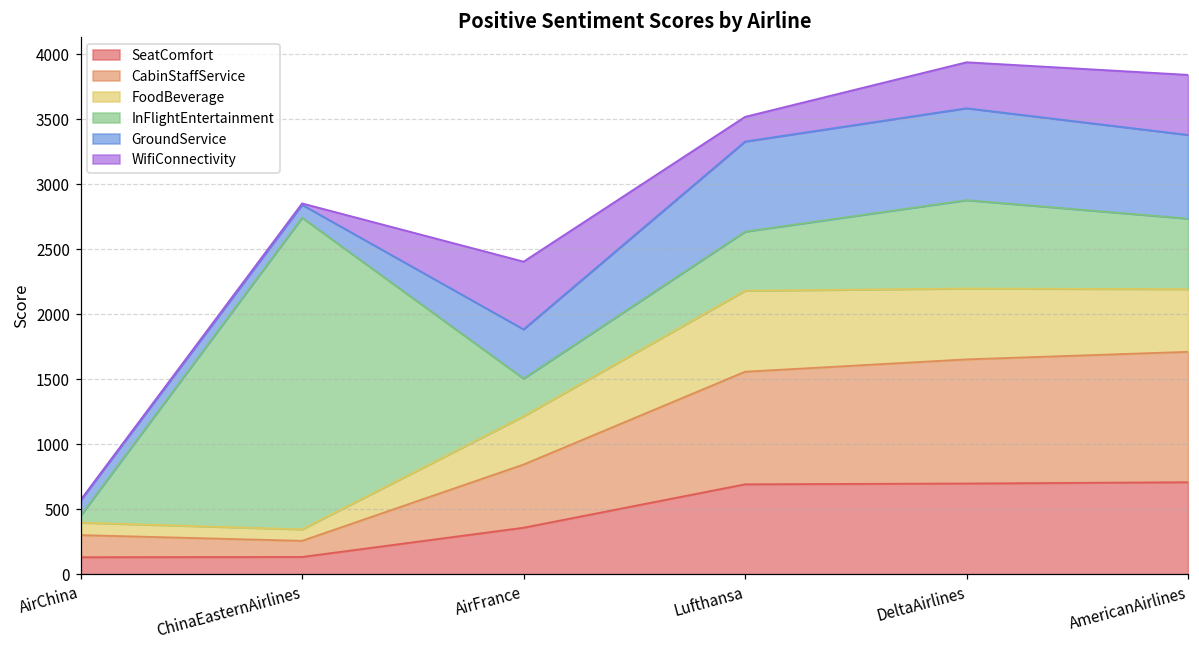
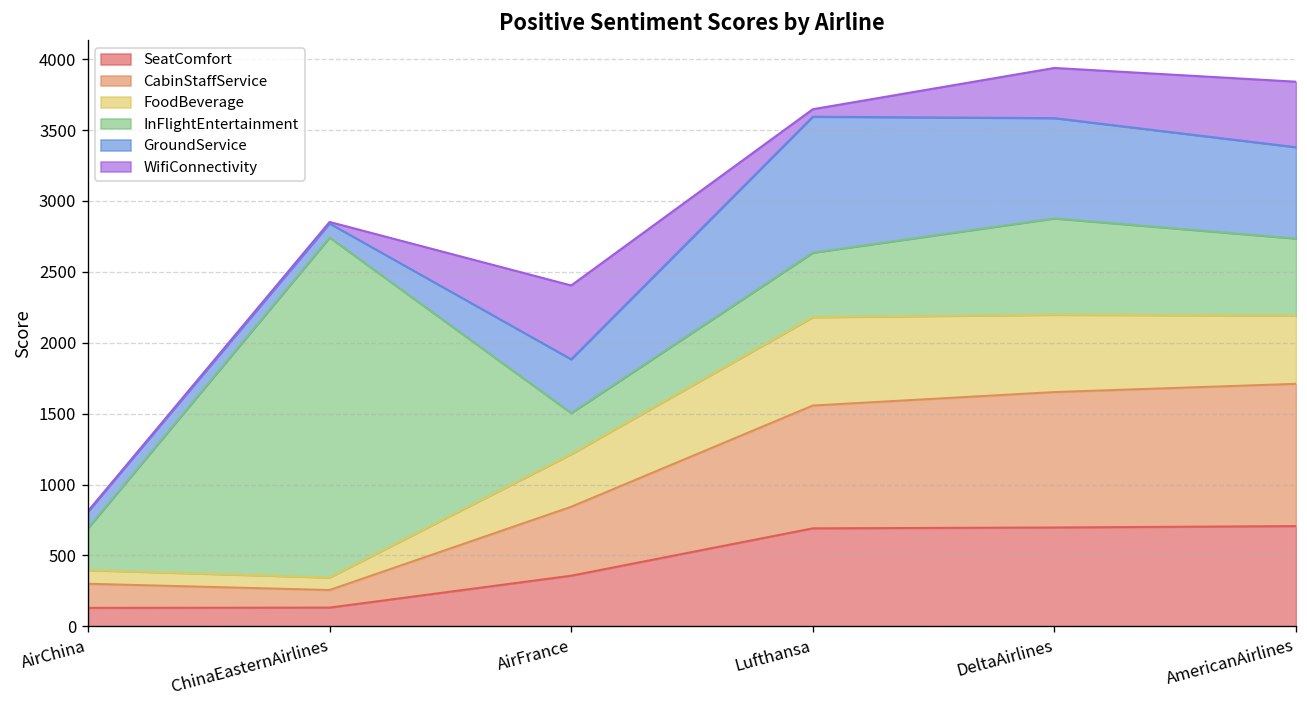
InFlightEntertainment, AirChina: 50 -> 300
GroundService, Lufthansa: 690 -> 960
WifiConnectivity, Lufthansa: 190 -> 50
